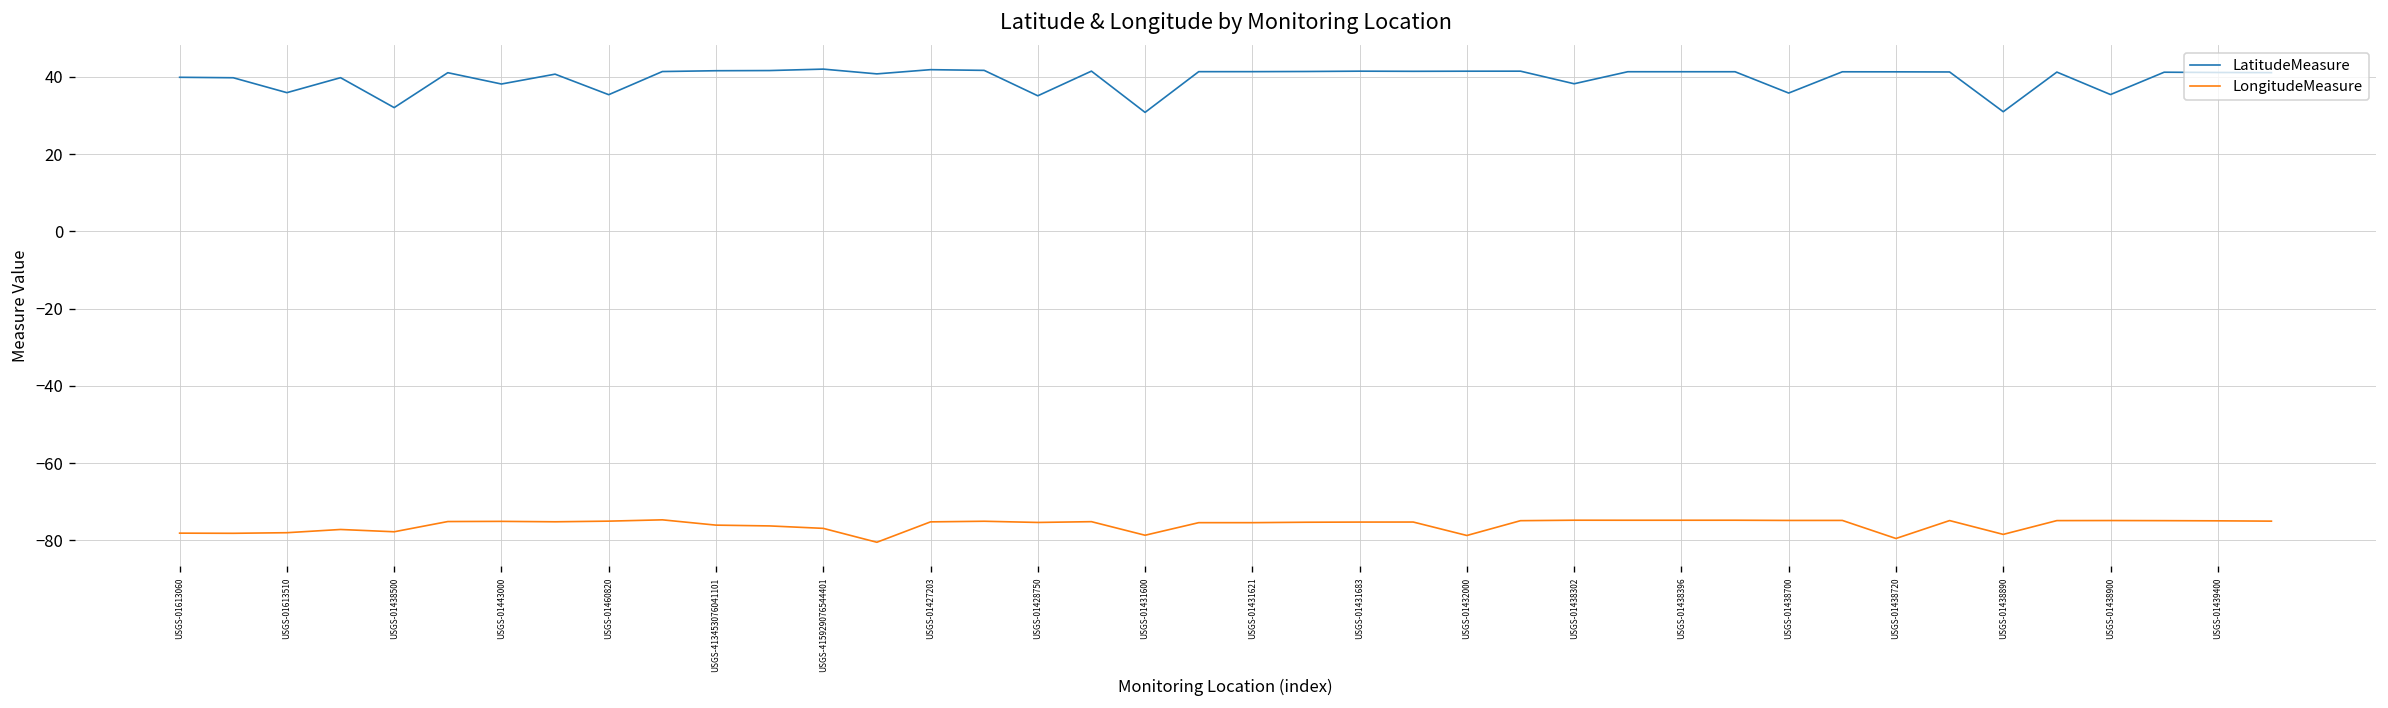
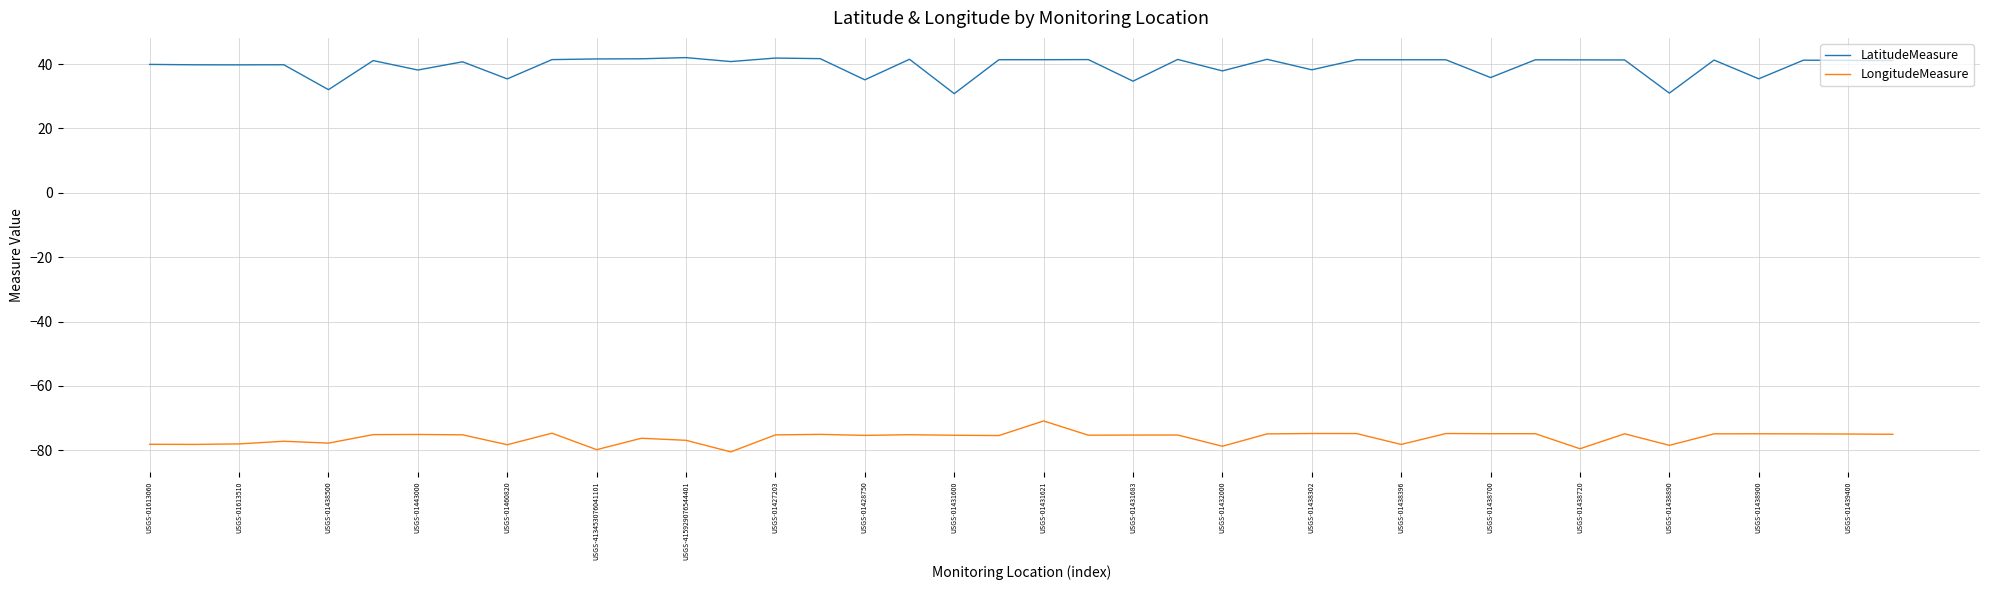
LatitudeMeasure, USGS-01613510: 36 -> 40
LongitudeMeasure, USGS-01460820: -75 -> -78
LongitudeMeasure, USGS-413453076041101: -76 -> -80
LongitudeMeasure, USGS-01431600: -79 -> -75
LongitudeMeasure, USGS-01431621: -75 -> -71
LatitudeMeasure, USGS-01431683: 41 -> 35
LatitudeMeasure, USGS-01432000: 41 -> 38
LongitudeMeasure, USGS-01438396: -75 -> -78
